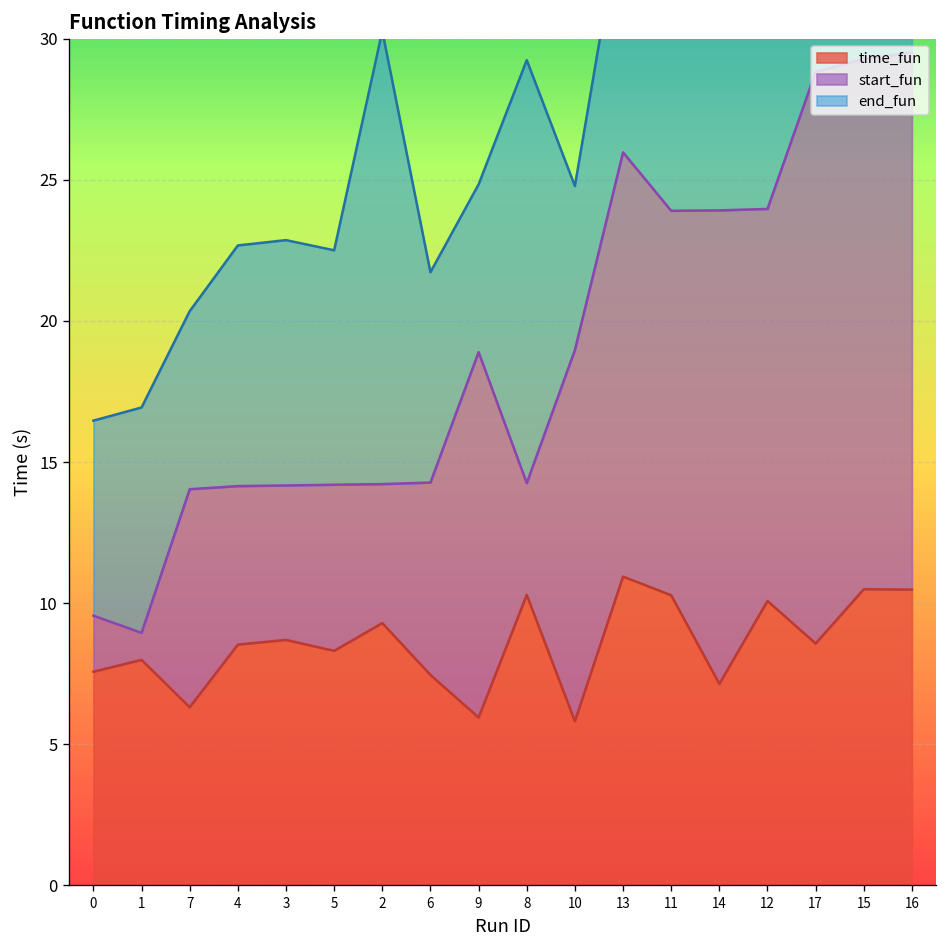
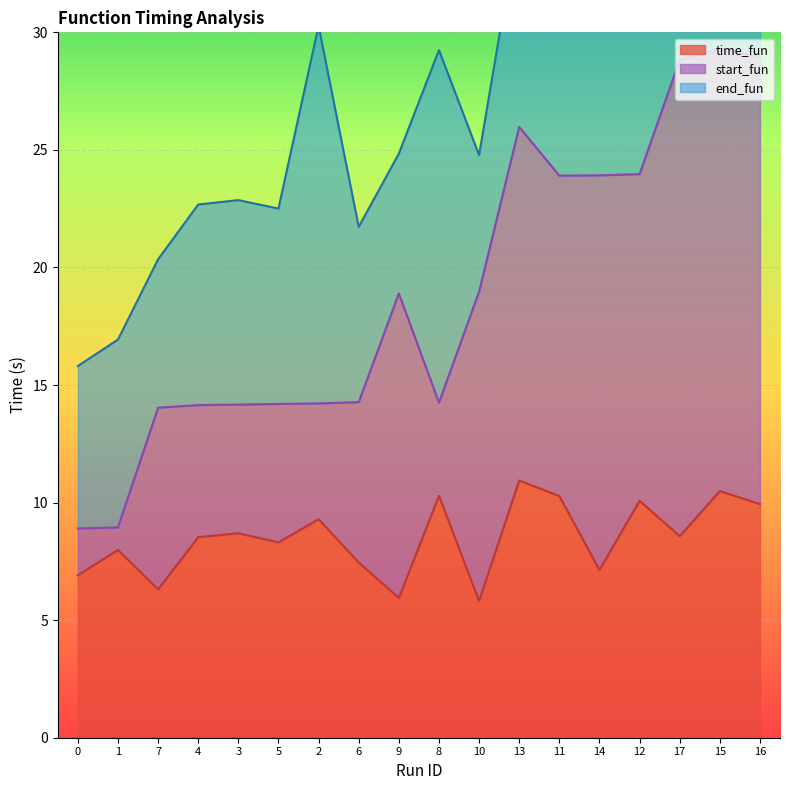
time_fun, 0: 7.6 -> 6.9
time_fun, 16: 10.5 -> 9.9
